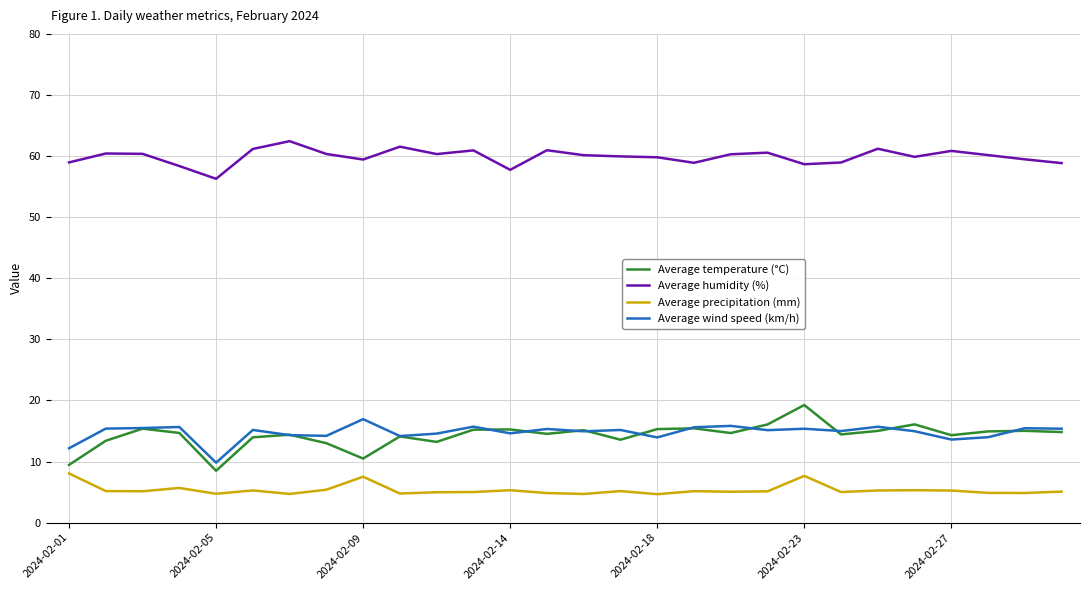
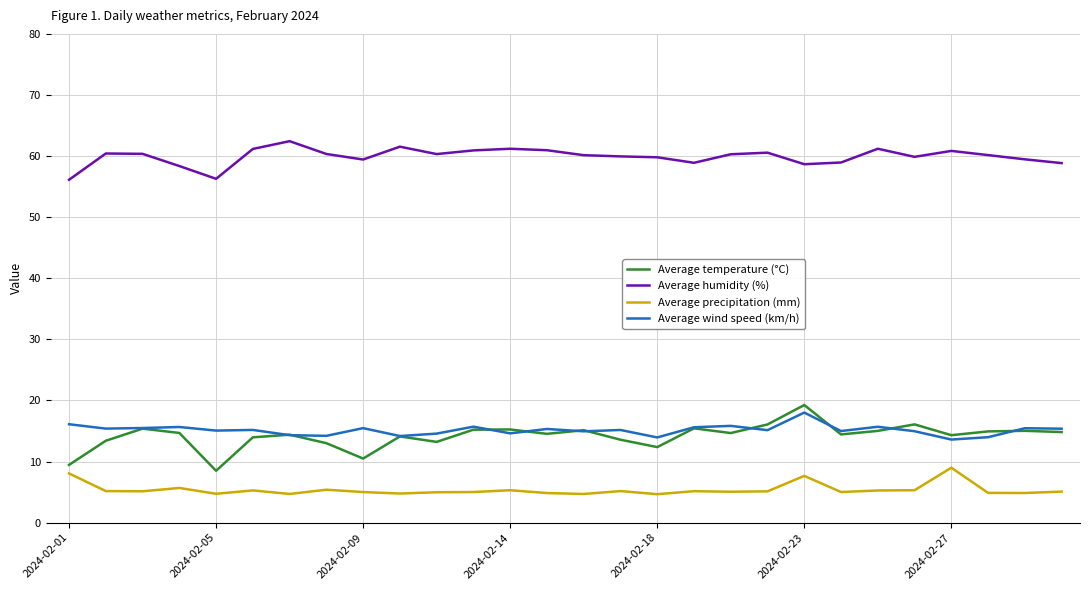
Average humidity (%), 2024-02-01: 59 -> 56
Average wind speed (km/h), 2024-02-01: 12 -> 16
Average wind speed (km/h), 2024-02-05: 10 -> 15
Average precipitation (mm), 2024-02-09: 8 -> 5
Average wind speed (km/h), 2024-02-09: 17 -> 15
Average humidity (%), 2024-02-14: 58 -> 61
Average temperature (°C), 2024-02-18: 15 -> 12
Average wind speed (km/h), 2024-02-23: 15 -> 18
Average precipitation (mm), 2024-02-27: 5 -> 9
